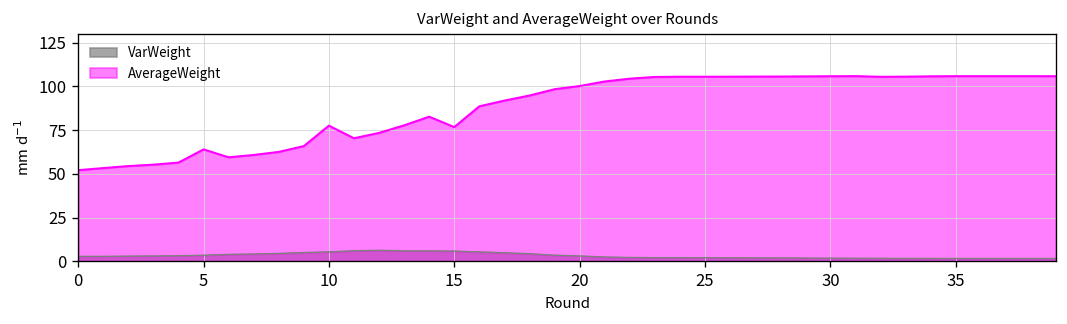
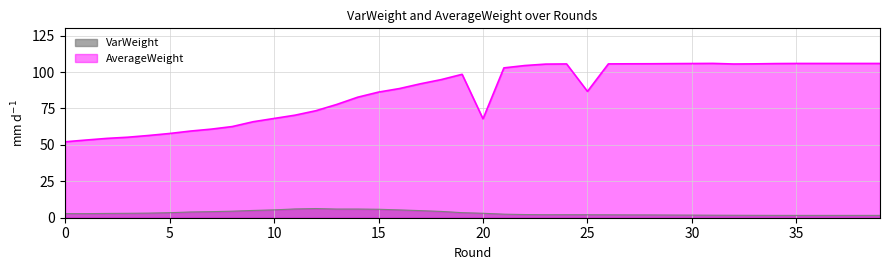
AverageWeight, 5: 64 -> 58
AverageWeight, 10: 78 -> 68
AverageWeight, 15: 77 -> 86
AverageWeight, 20: 100 -> 68
AverageWeight, 25: 106 -> 87
